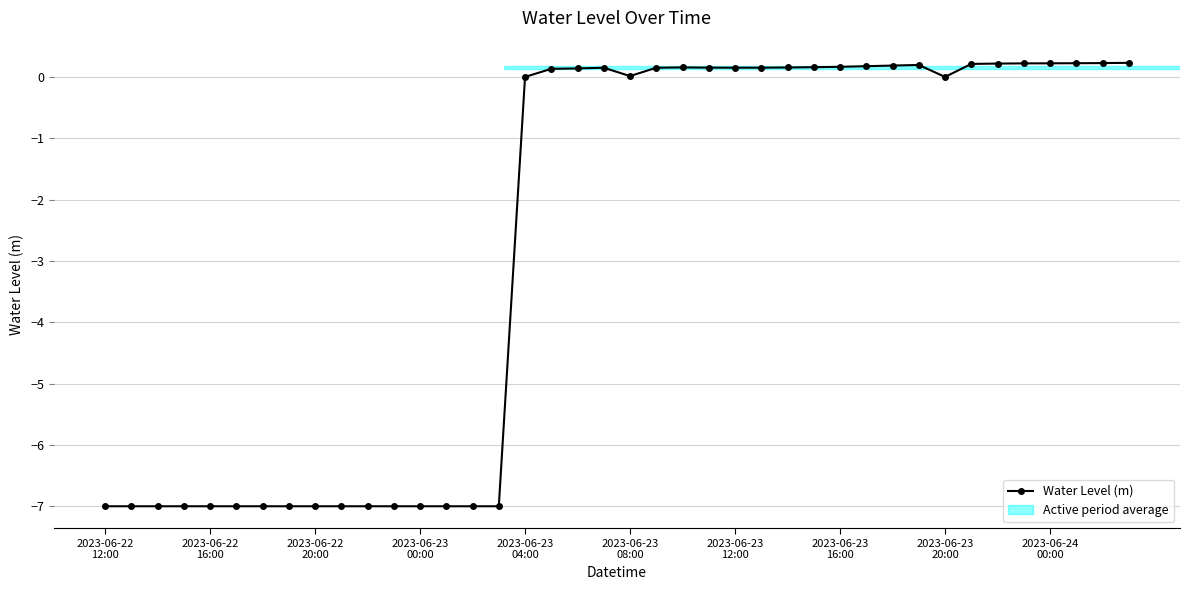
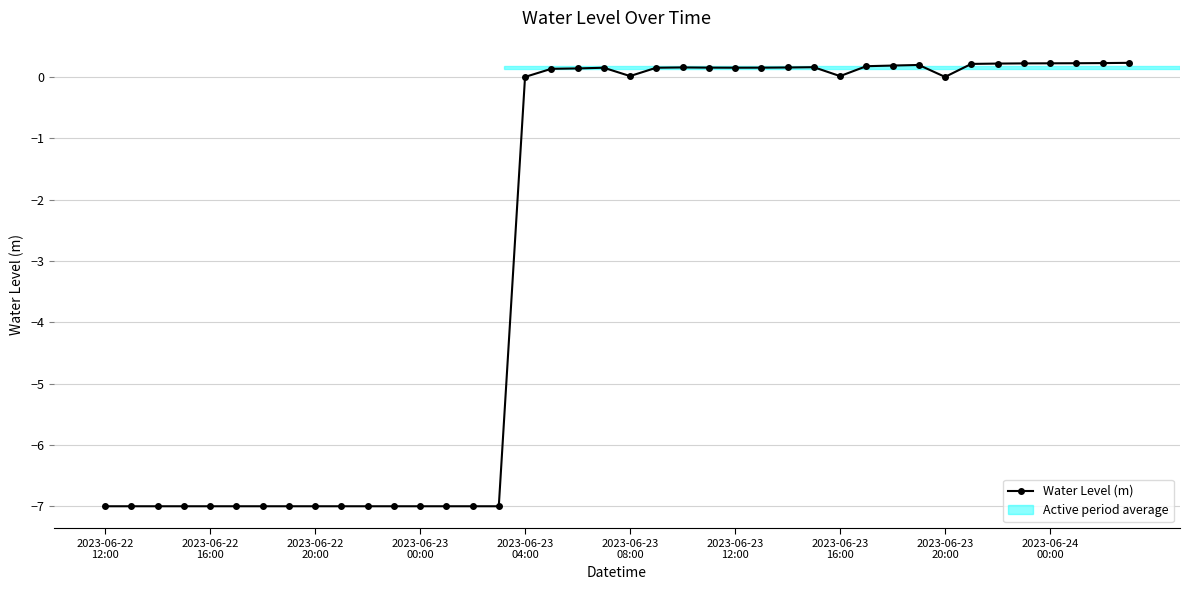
2023-06-23 16:00: 0.2 -> 0.0
